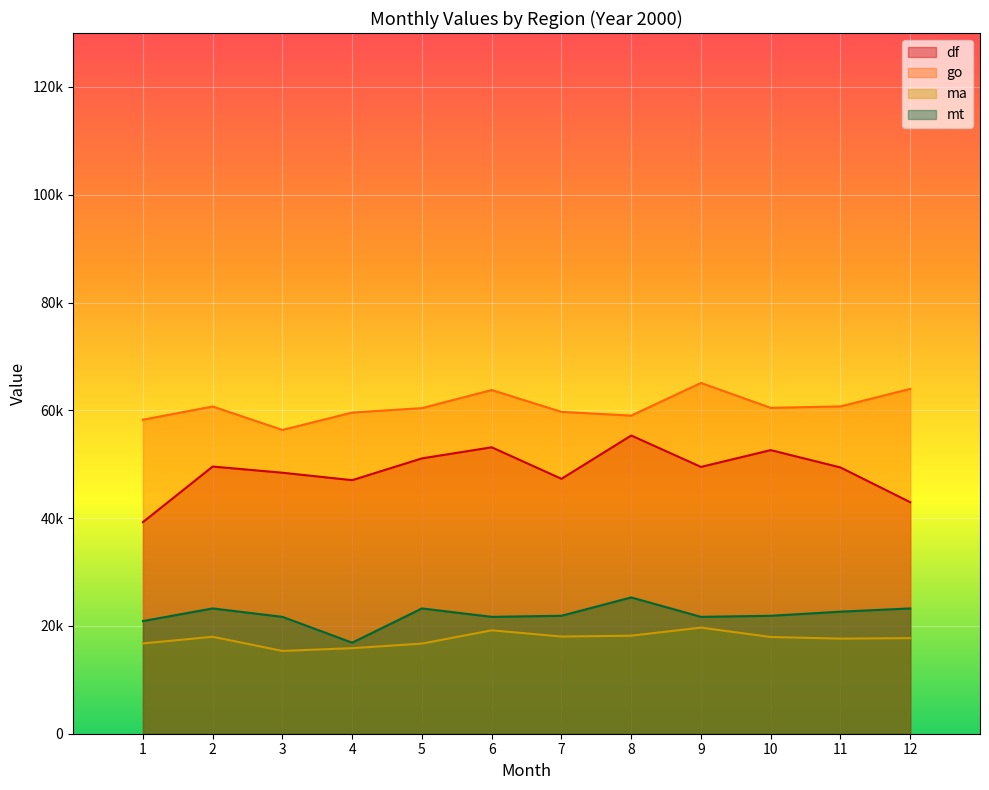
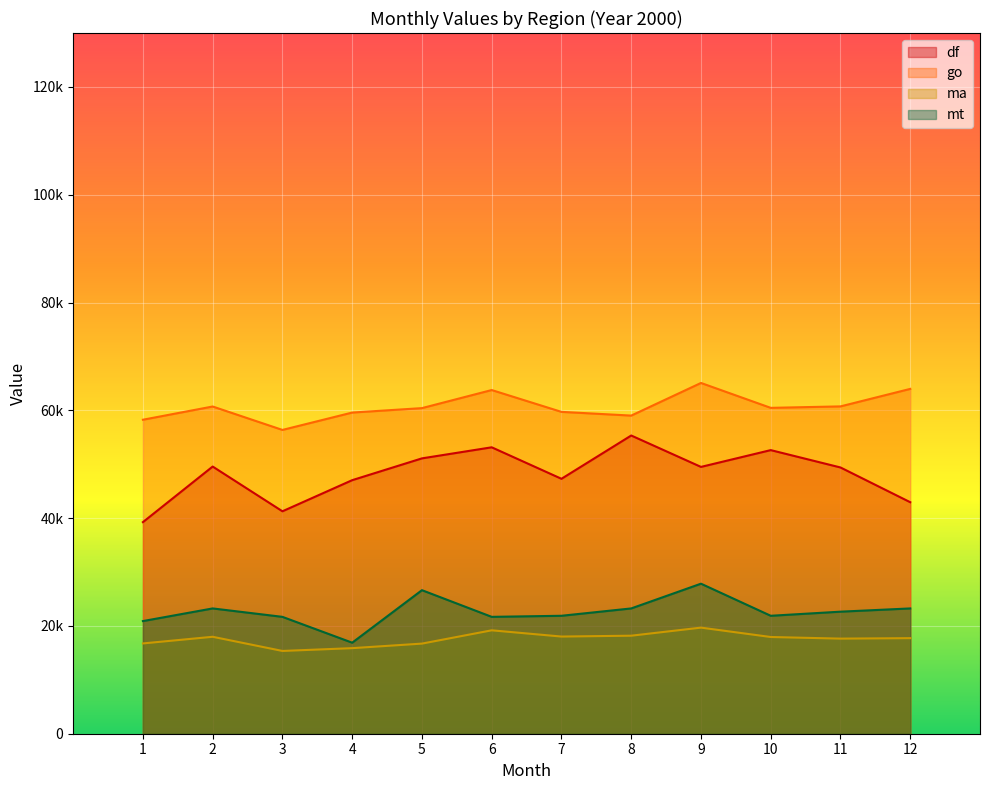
df, 3: 48000 -> 41000
mt, 5: 23000 -> 27000
mt, 8: 25000 -> 23000
mt, 9: 22000 -> 28000
